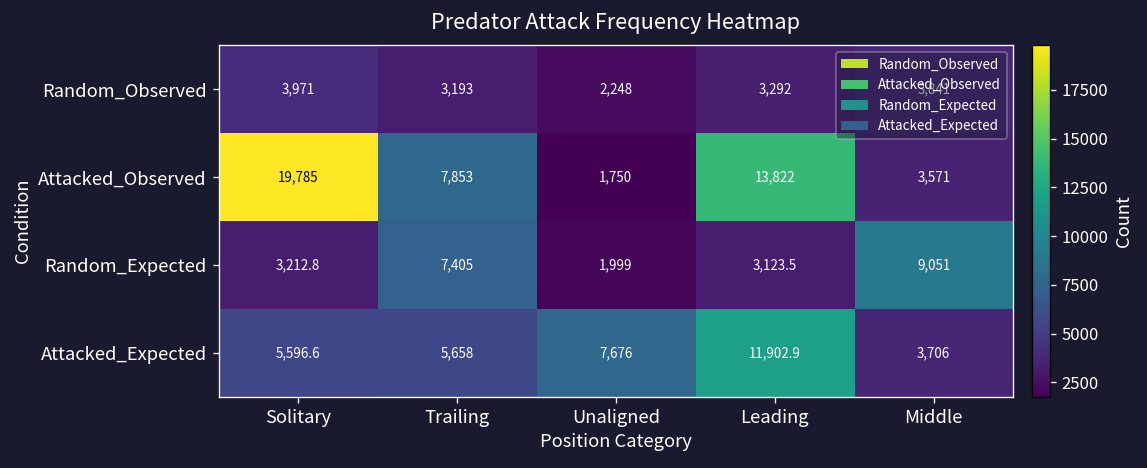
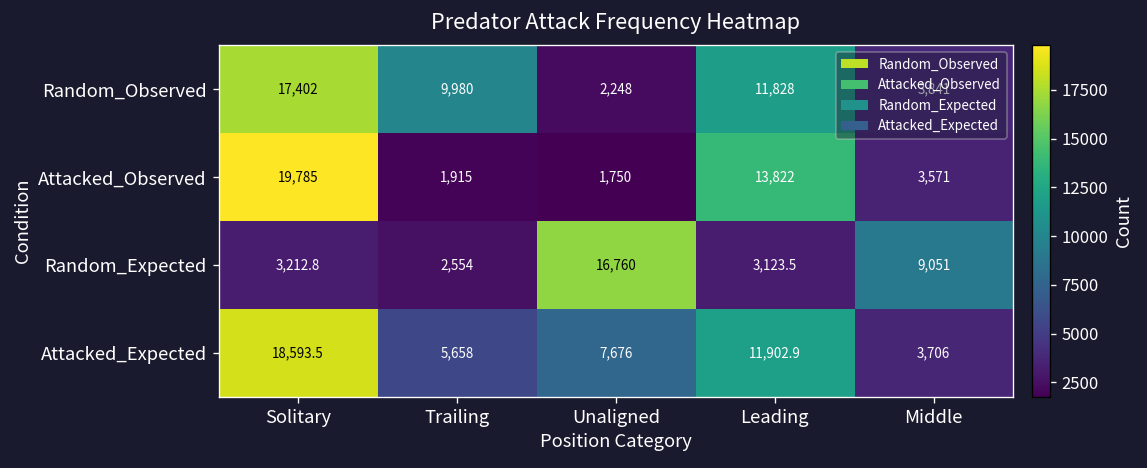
Random_Observed, Solitary: 3,971 -> 17,402
Random_Observed, Trailing: 3,193 -> 9,980
Random_Observed, Leading: 3,292 -> 11,828
Attacked_Observed, Trailing: 7,853 -> 1,915
Random_Expected, Trailing: 7,405 -> 2,554
Random_Expected, Unaligned: 1,999 -> 16,760
Attacked_Expected, Solitary: 5,596.6 -> 18,593.5
